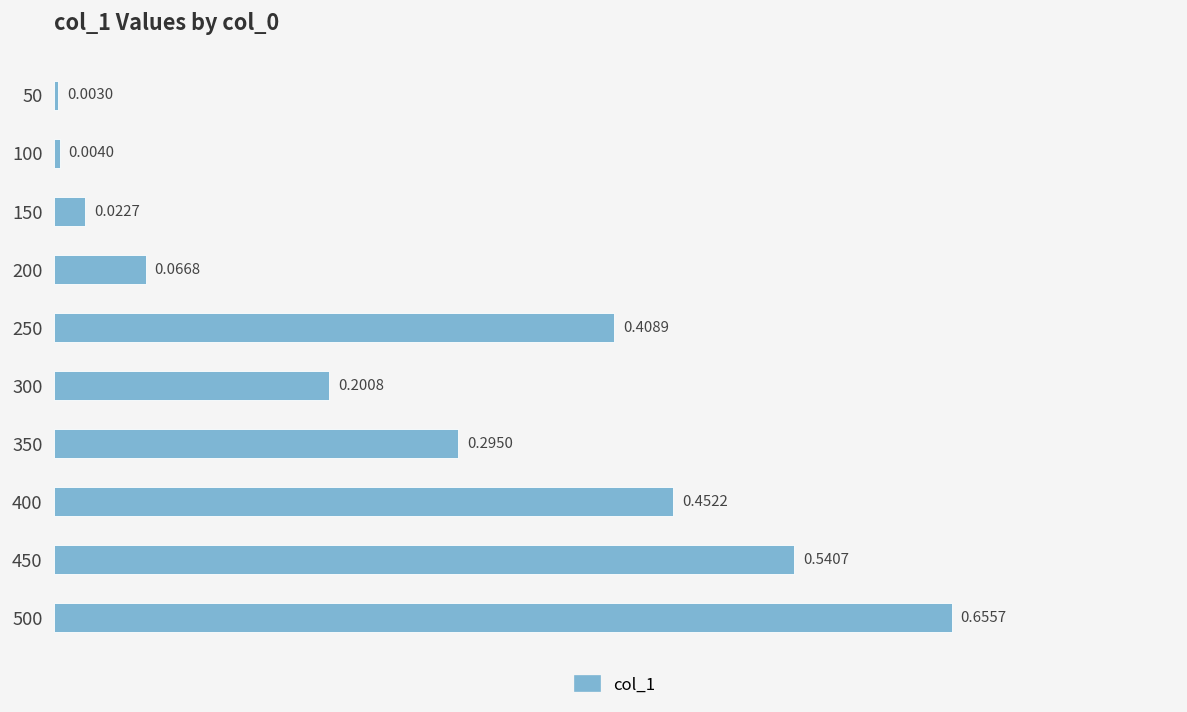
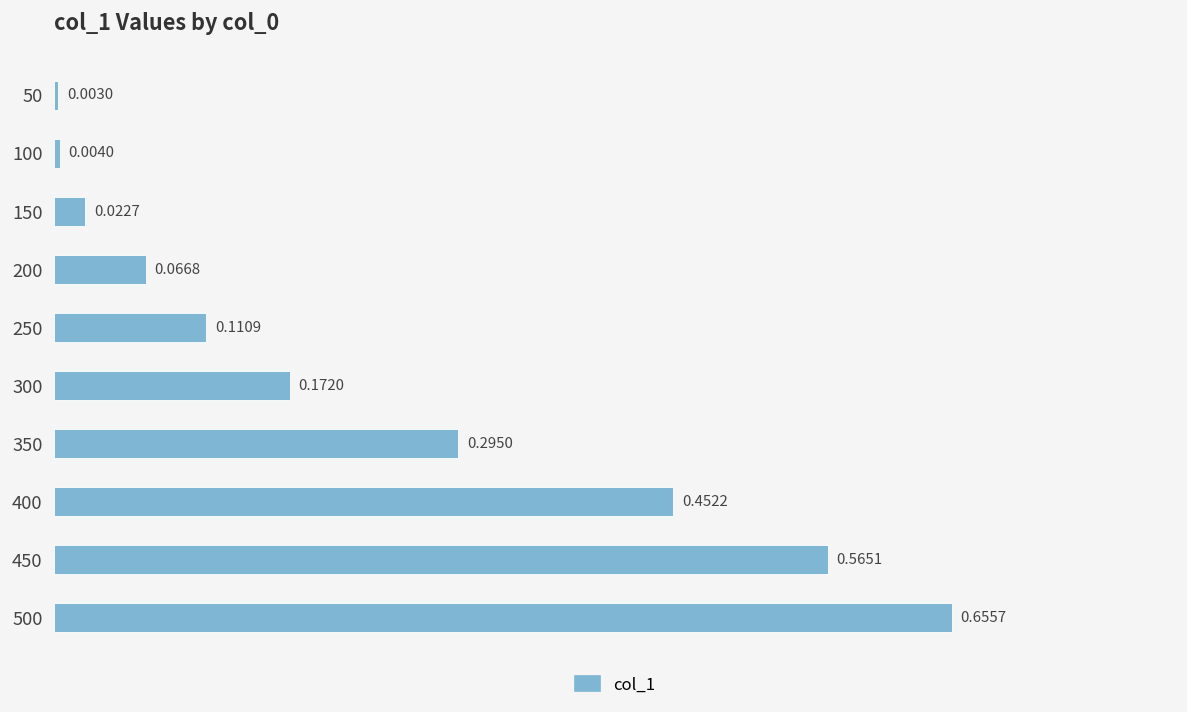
250: 0.4089 -> 0.1109
300: 0.2008 -> 0.1720
450: 0.5407 -> 0.5651
